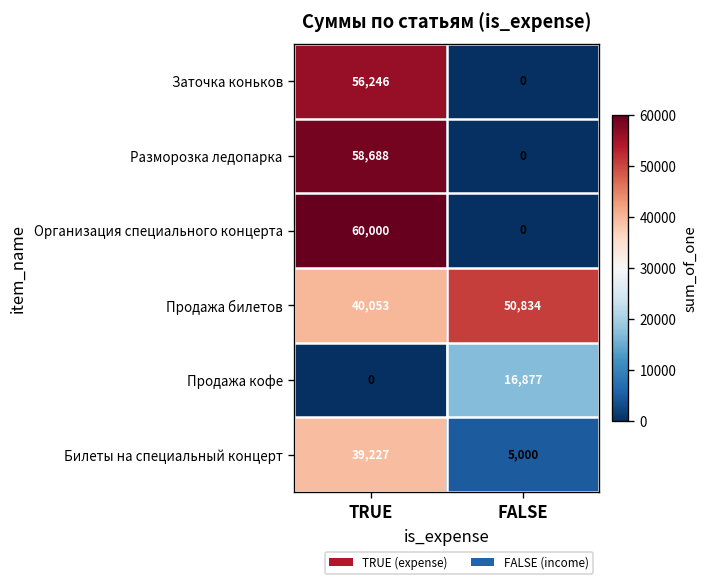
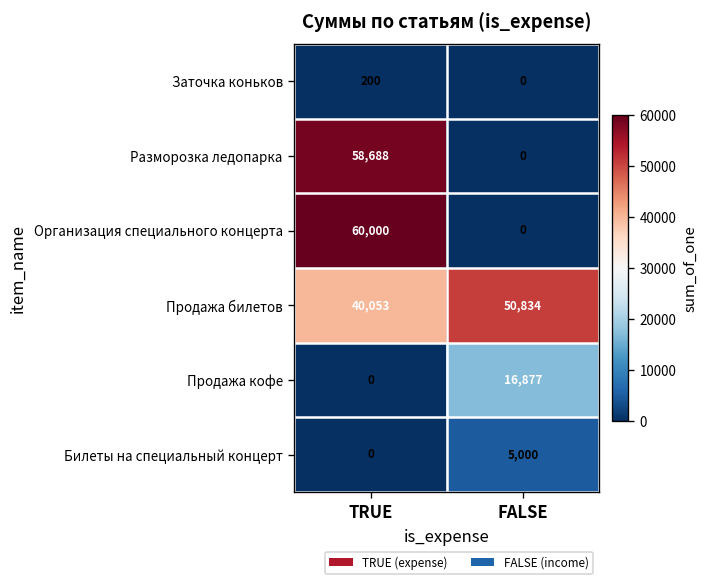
Заточка коньков, TRUE: 56,246 -> 200
Билеты на специальный концерт, TRUE: 39,227 -> 0
